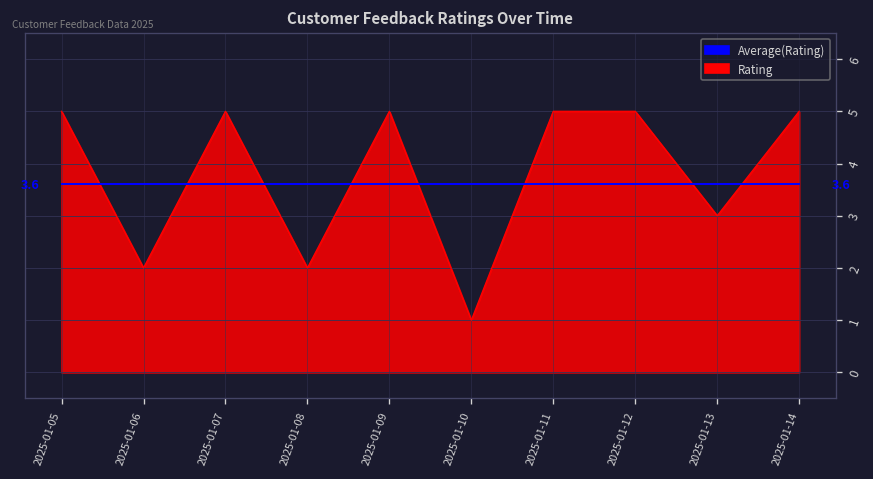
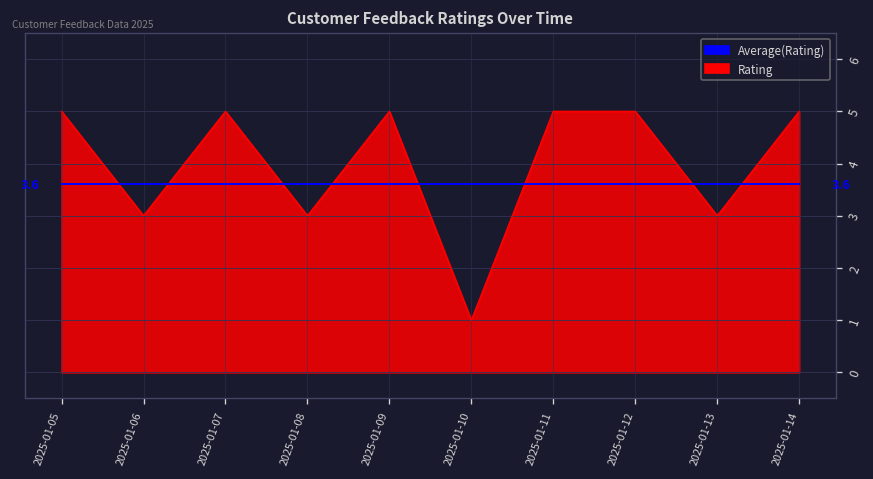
Rating, 2025-01-06: 2 -> 3
Rating, 2025-01-08: 2 -> 3
